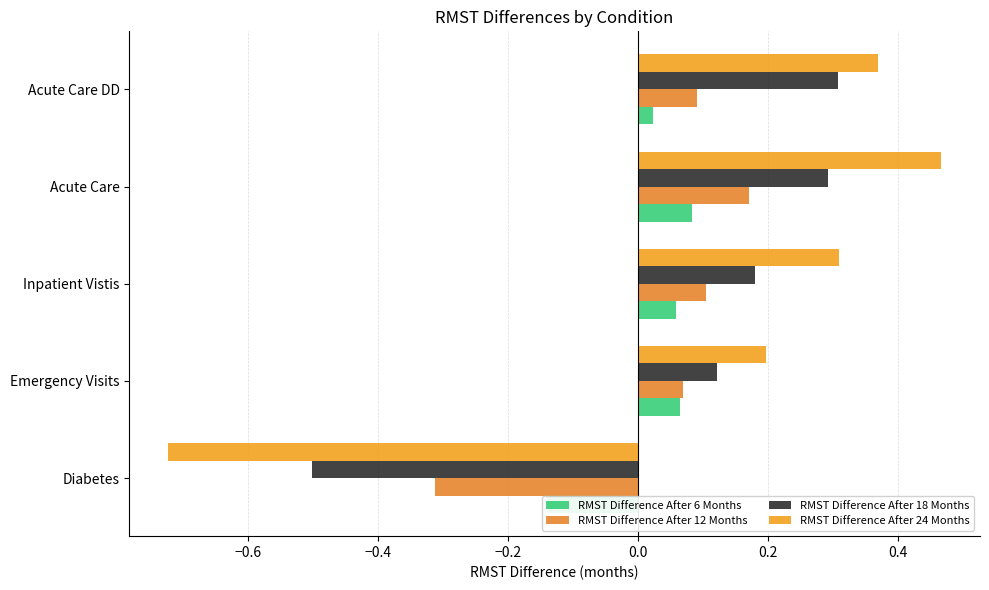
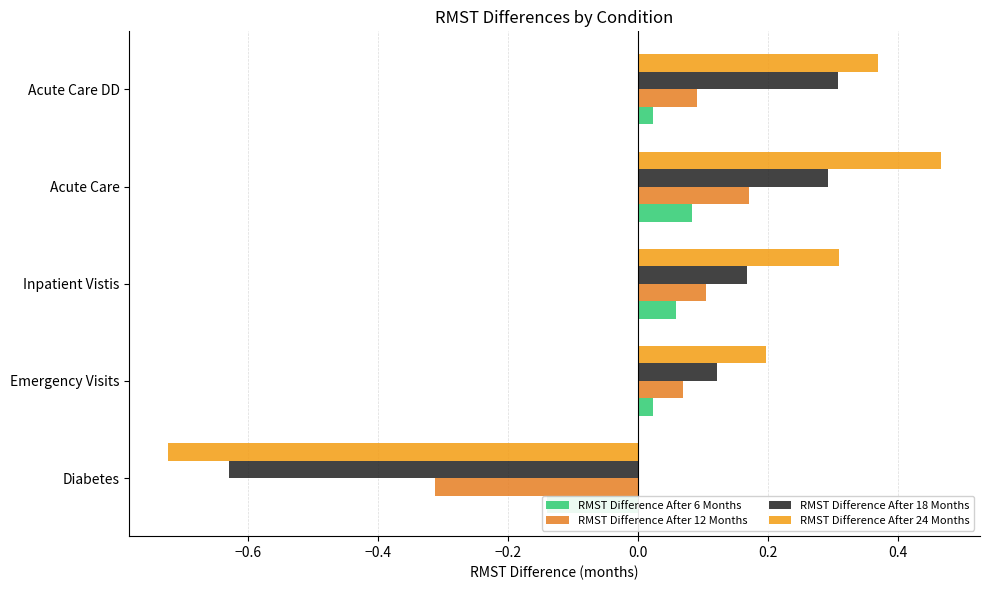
RMST Difference After 18 Months, Inpatient Vistis: 0.18 -> 0.17
RMST Difference After 6 Months, Emergency Visits: 0.06 -> 0.02
RMST Difference After 18 Months, Diabetes: -0.50 -> -0.63
